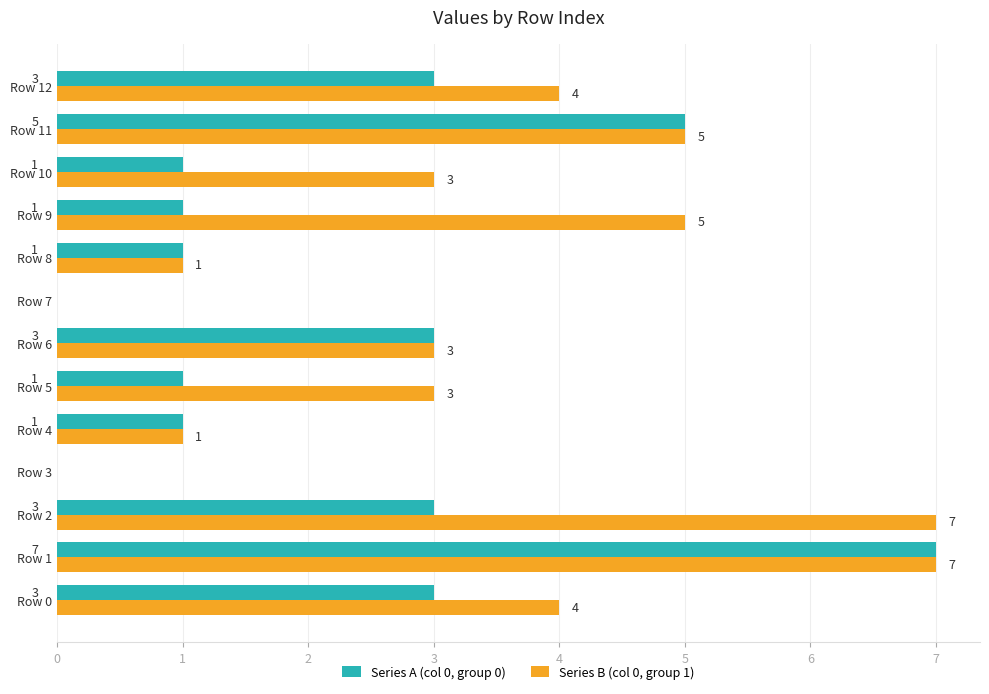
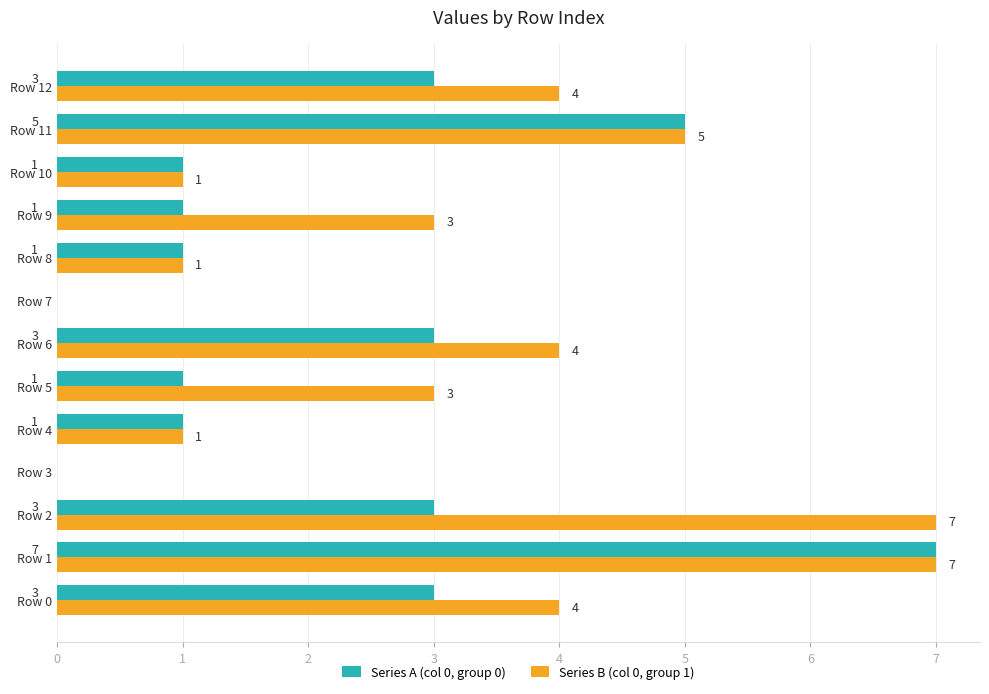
Series B (col 0, group 1), Row 10: 3 -> 1
Series B (col 0, group 1), Row 9: 5 -> 3
Series B (col 0, group 1), Row 6: 3 -> 4
